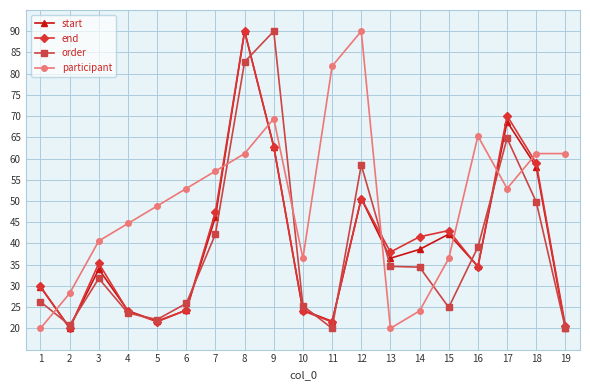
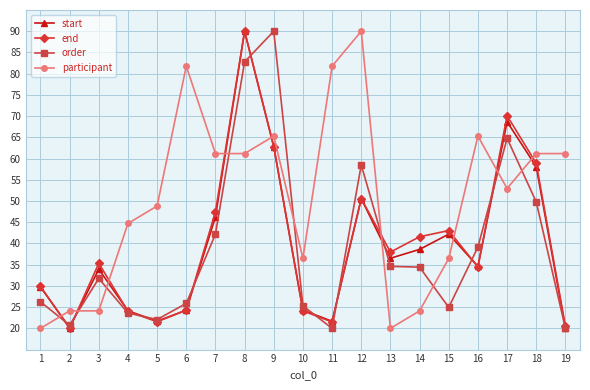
participant, 2: 28 -> 24
participant, 3: 41 -> 24
participant, 6: 53 -> 82
participant, 7: 57 -> 61
participant, 9: 69 -> 65
